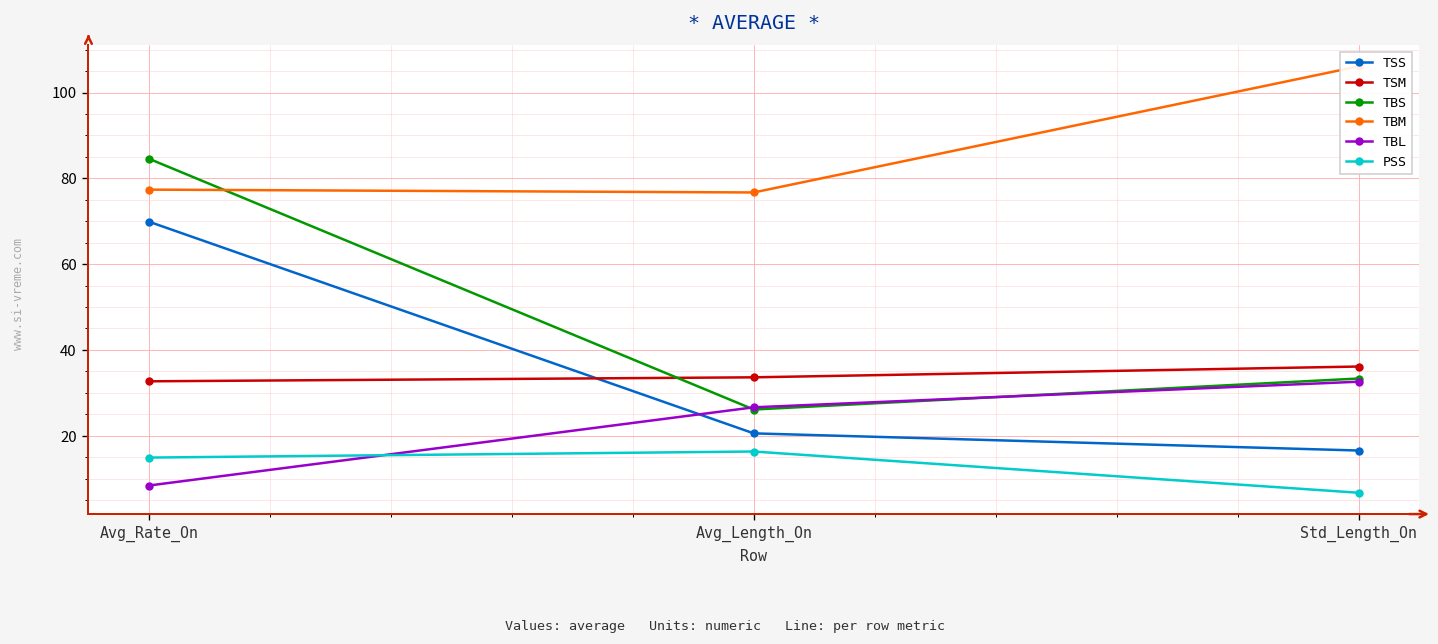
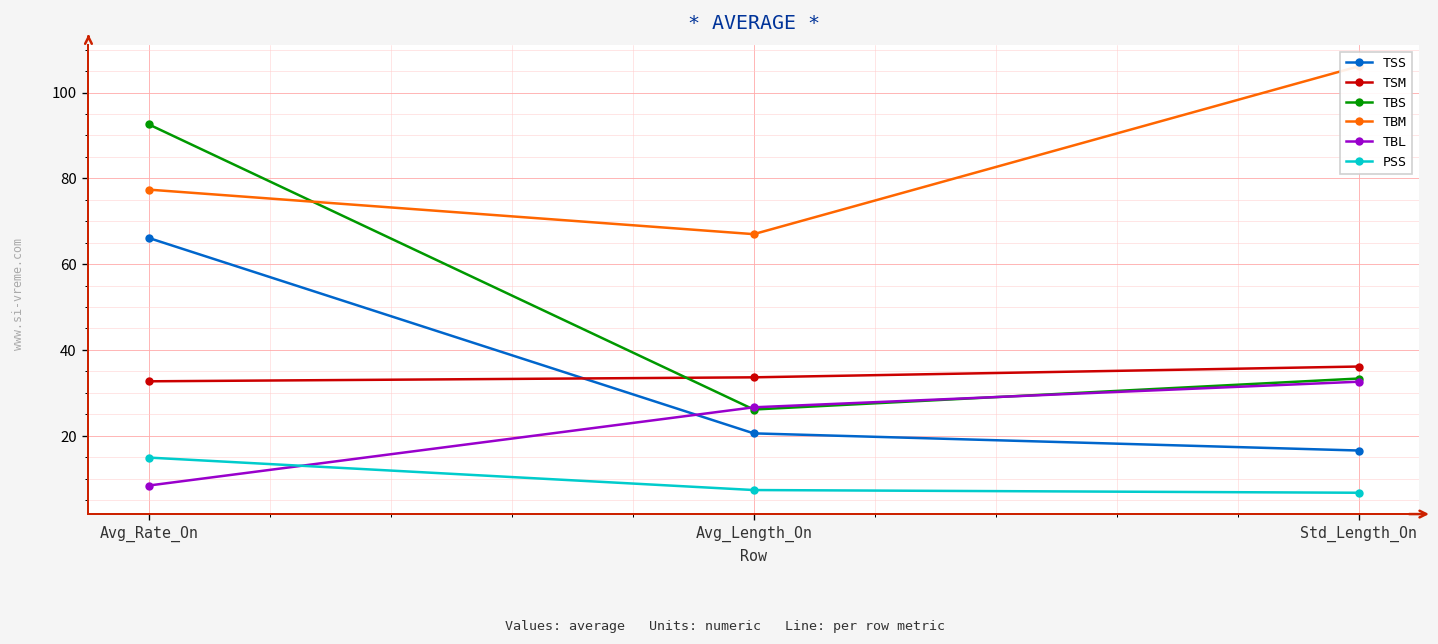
TSS, Avg_Rate_On: 70 -> 66
TBS, Avg_Rate_On: 85 -> 93
TBM, Avg_Length_On: 77 -> 67
PSS, Avg_Length_On: 16 -> 7
